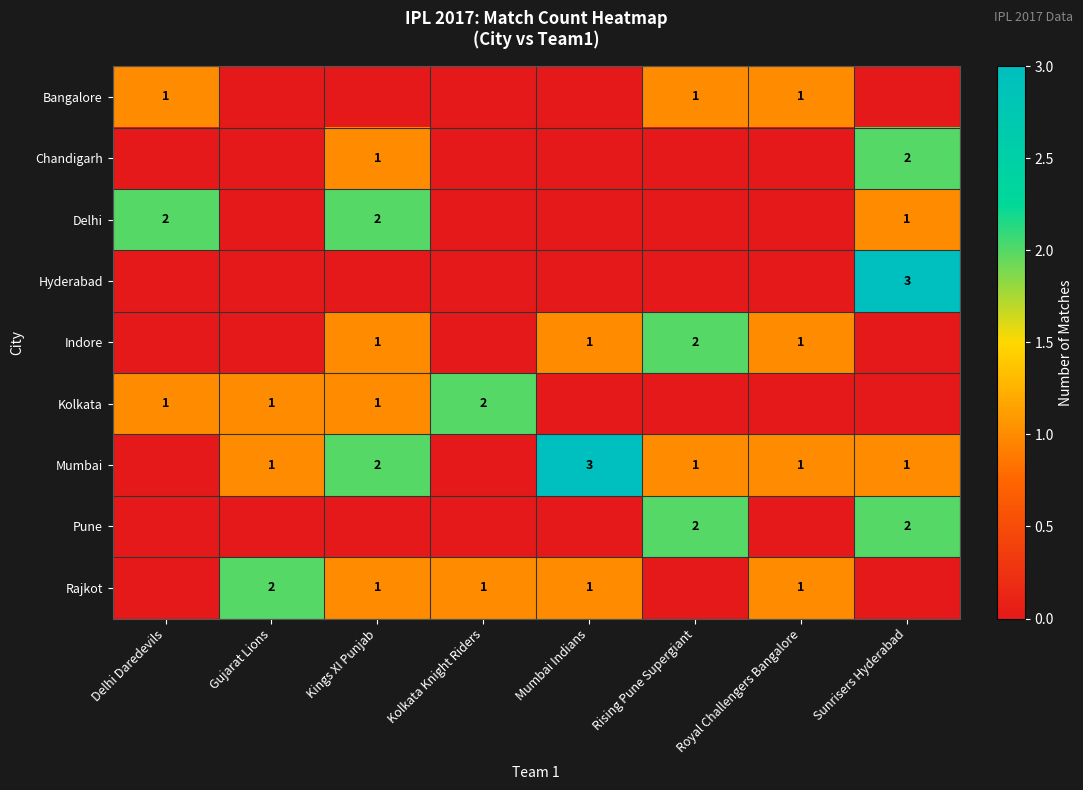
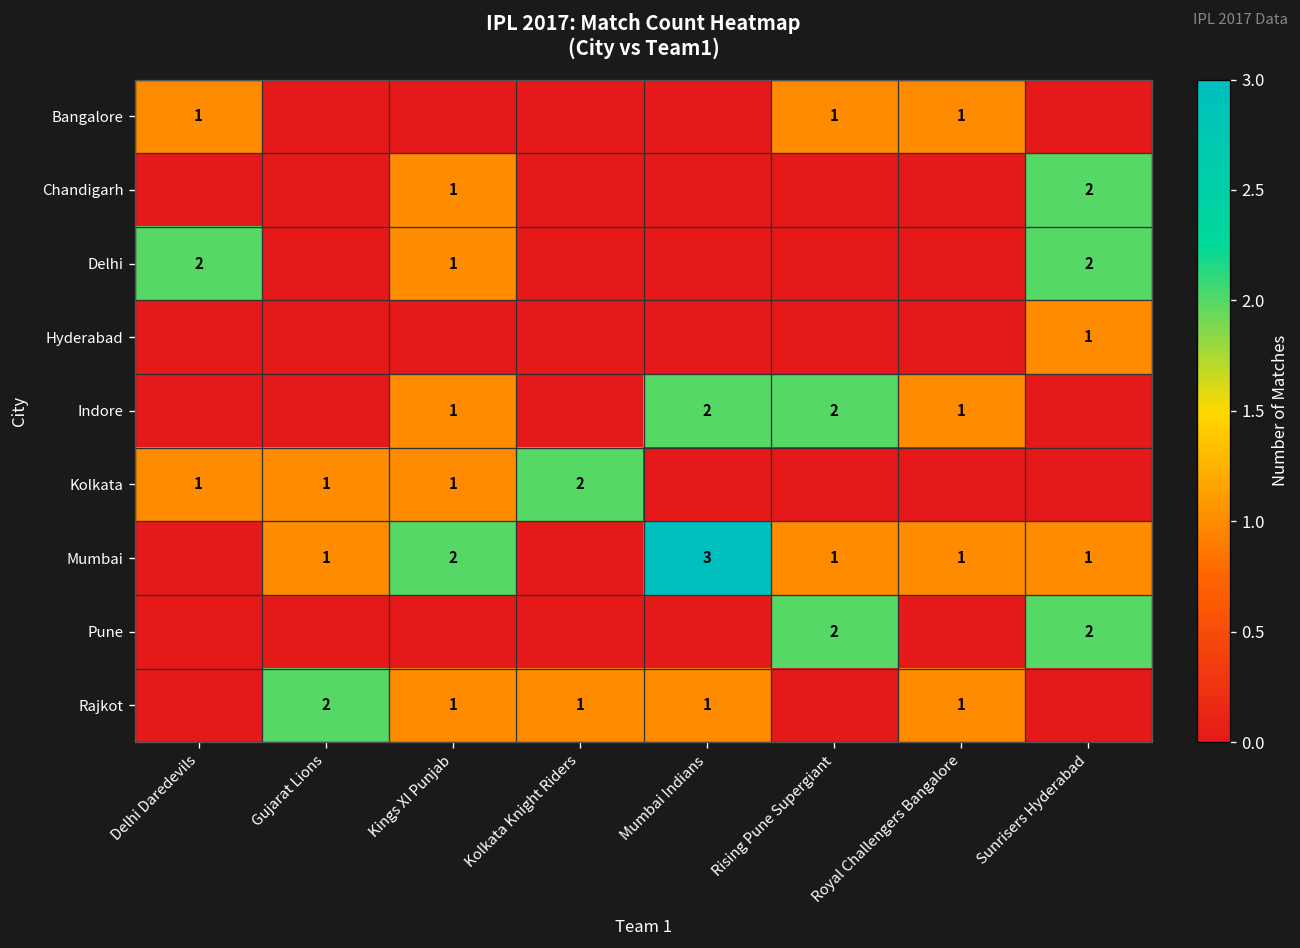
Delhi, Kings XI Punjab: 2 -> 1
Delhi, Sunrisers Hyderabad: 1 -> 2
Hyderabad, Sunrisers Hyderabad: 3 -> 1
Indore, Mumbai Indians: 1 -> 2
